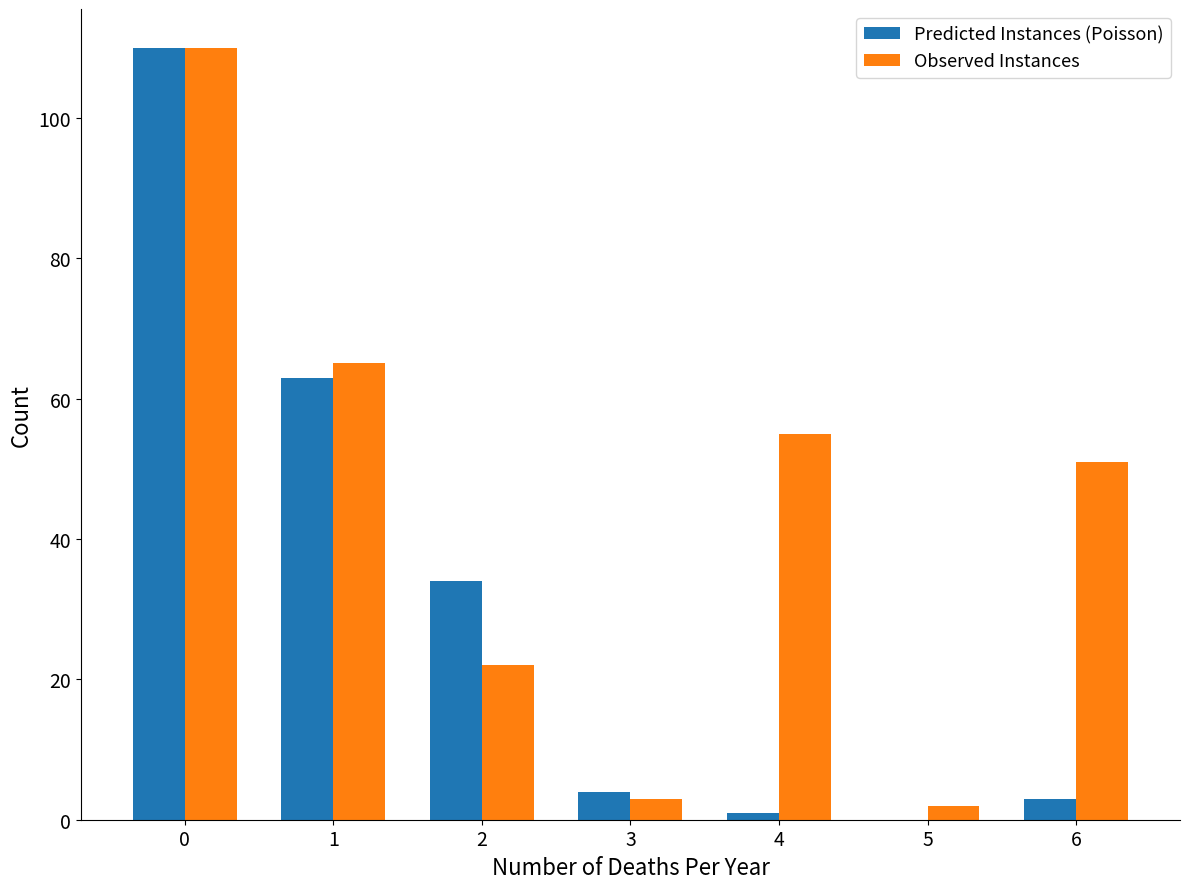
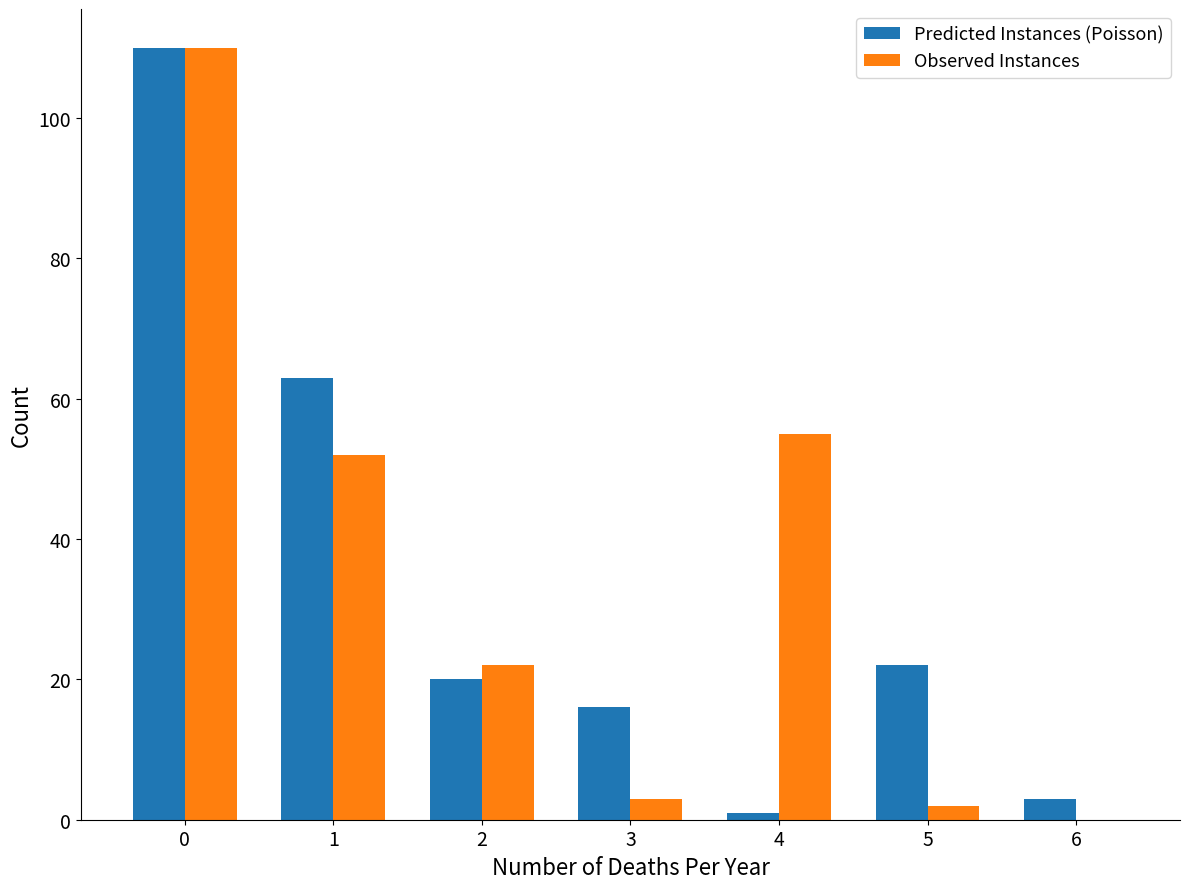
Observed Instances, 1: 65 -> 52
Predicted Instances (Poisson), 2: 34 -> 20
Predicted Instances (Poisson), 3: 4 -> 16
Predicted Instances (Poisson), 5: 0 -> 22
Observed Instances, 6: 51 -> 0
